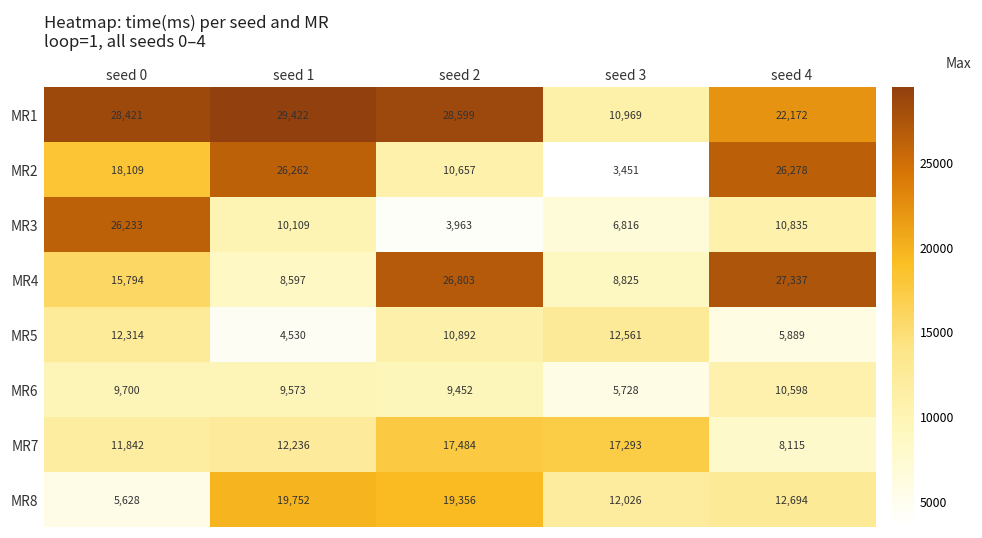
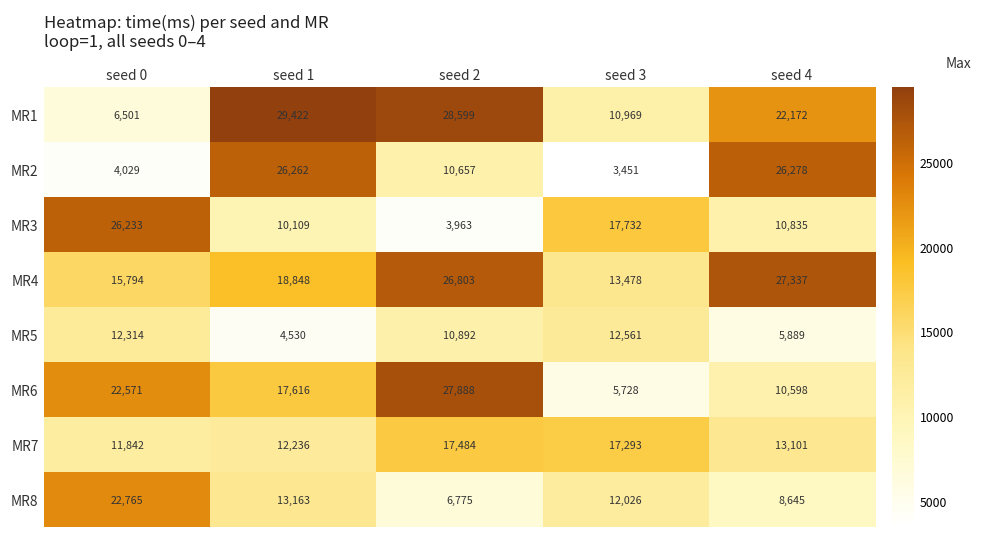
MR1, seed 0: 28,421 -> 6,501
MR2, seed 0: 18,109 -> 4,029
MR3, seed 3: 6,816 -> 17,732
MR4, seed 1: 8,597 -> 18,848
MR4, seed 3: 8,825 -> 13,478
MR6, seed 0: 9,700 -> 22,571
MR6, seed 1: 9,573 -> 17,616
MR6, seed 2: 9,452 -> 27,888
MR7, seed 4: 8,115 -> 13,101
MR8, seed 0: 5,628 -> 22,765
MR8, seed 1: 19,752 -> 13,163
MR8, seed 2: 19,356 -> 6,775
MR8, seed 4: 12,694 -> 8,645
